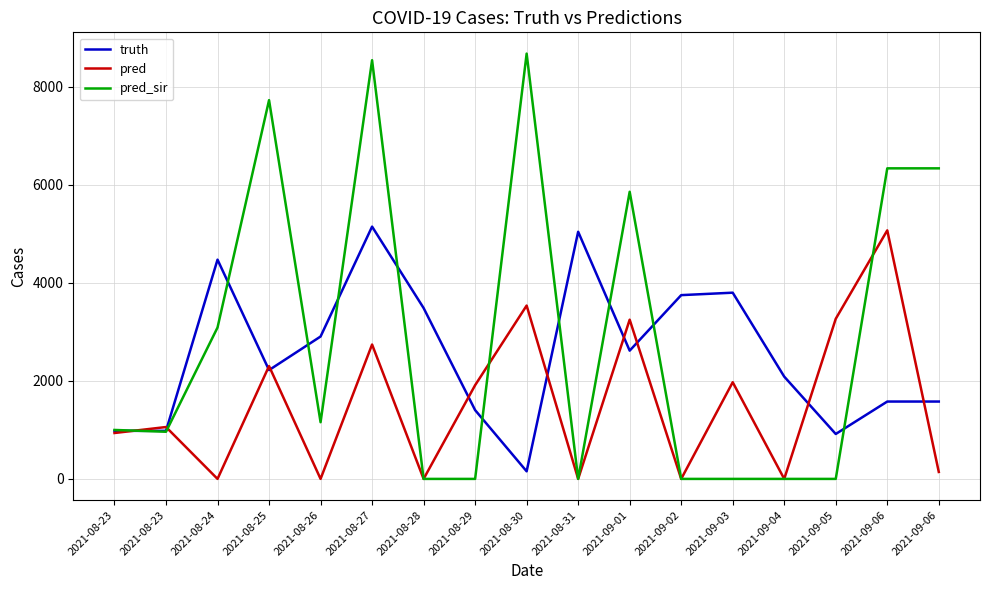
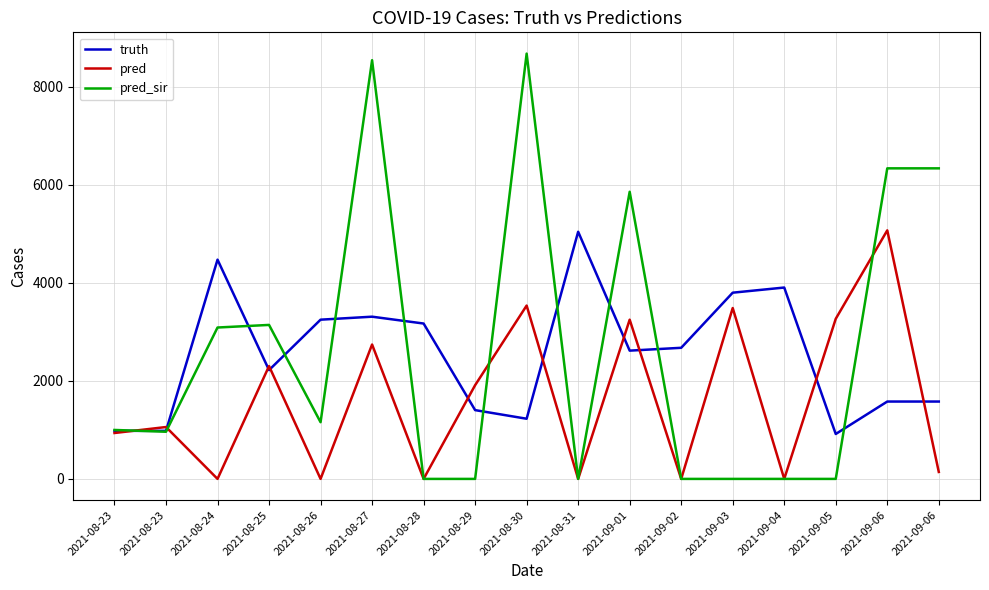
pred_sir, 2021-08-25: 7700 -> 3100
truth, 2021-08-26: 2900 -> 3300
truth, 2021-08-27: 5100 -> 3300
truth, 2021-08-28: 3500 -> 3200
truth, 2021-08-30: 200 -> 1200
truth, 2021-09-02: 3800 -> 2700
pred, 2021-09-03: 2000 -> 3500
truth, 2021-09-04: 2100 -> 3900
